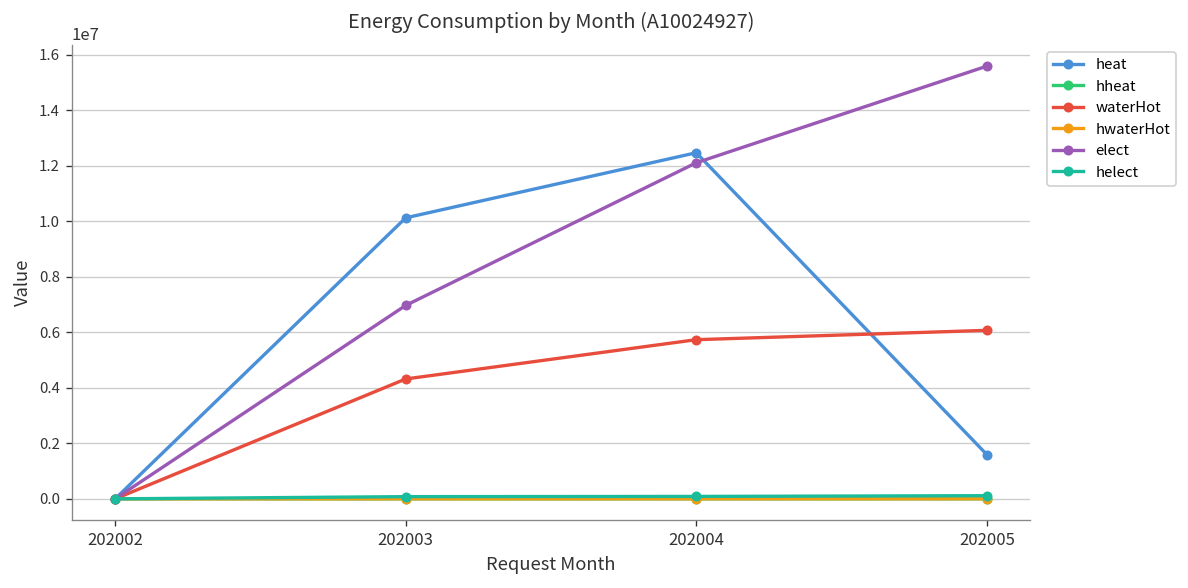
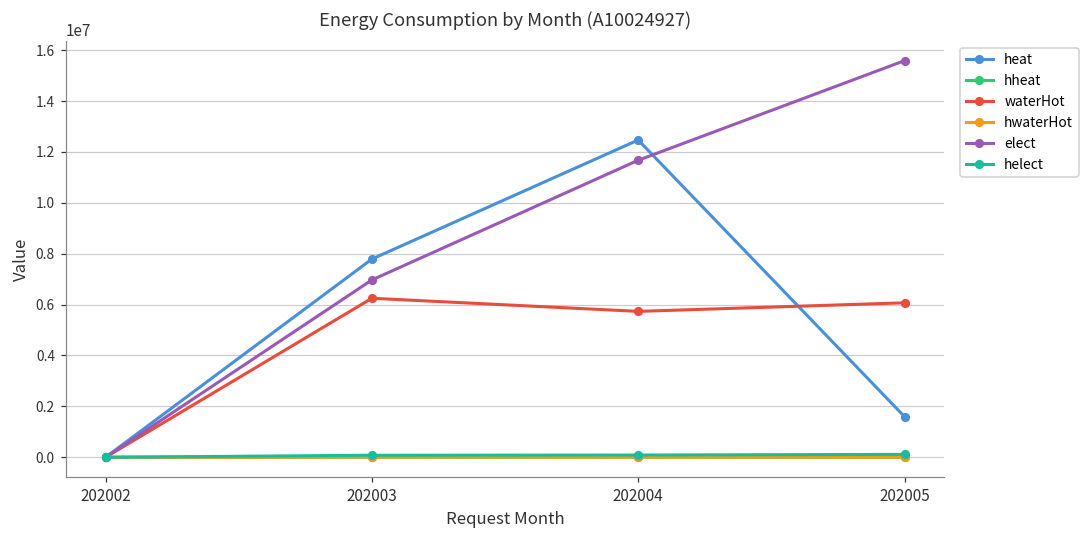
heat, 202003: 10100000 -> 7800000
waterHot, 202003: 4300000 -> 6200000
elect, 202004: 12100000 -> 11700000
